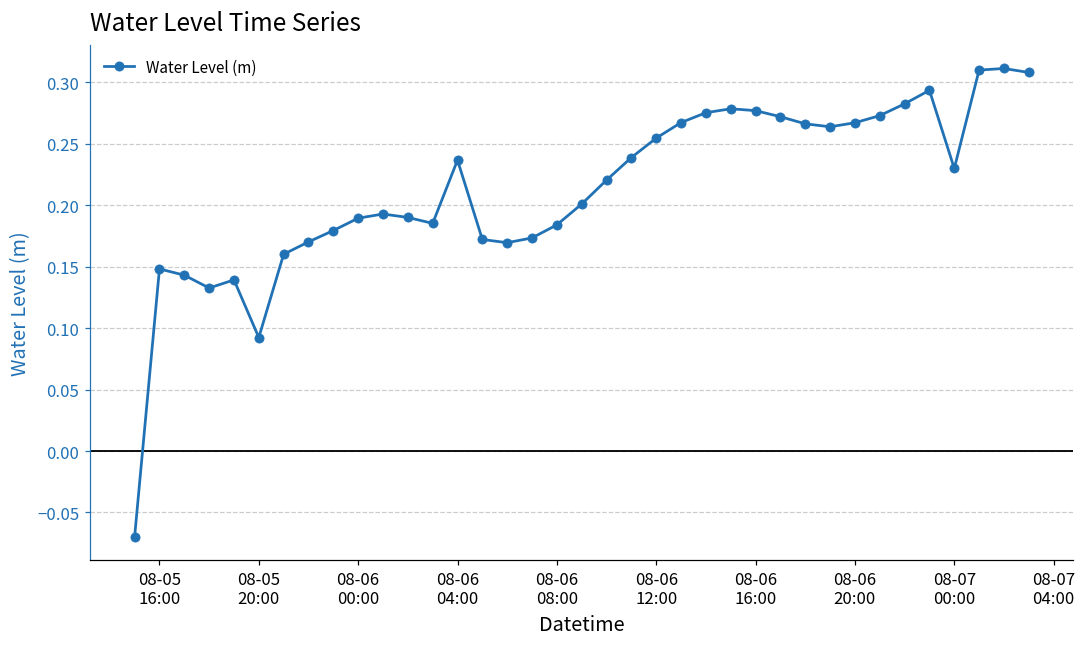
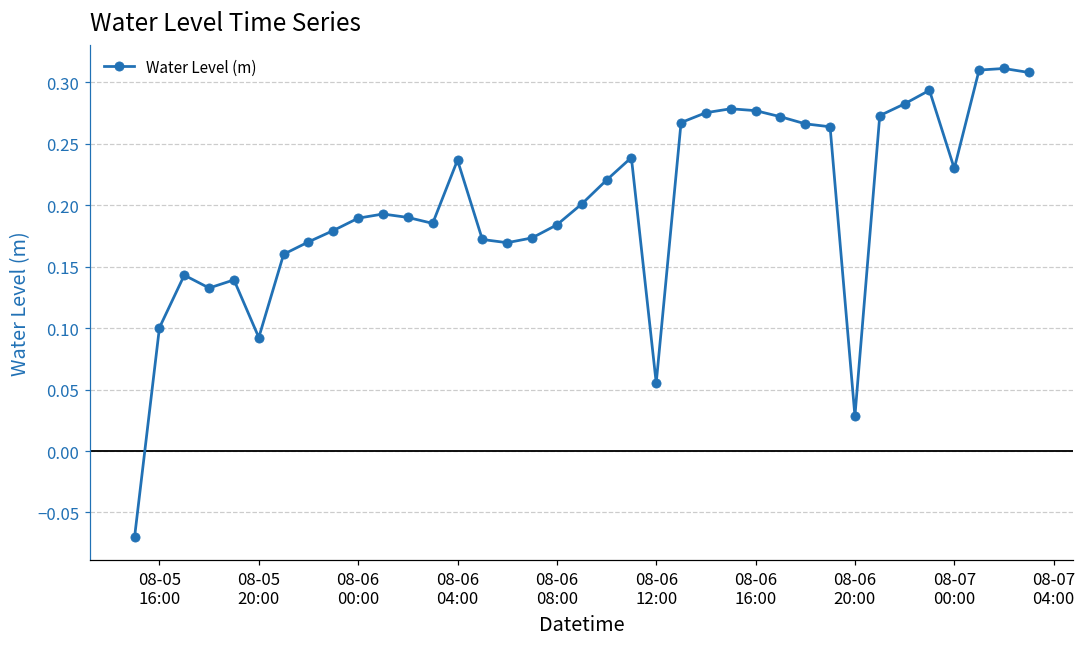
08-05 16:00: 0.148 -> 0.100
08-06 12:00: 0.255 -> 0.055
08-06 20:00: 0.267 -> 0.028
